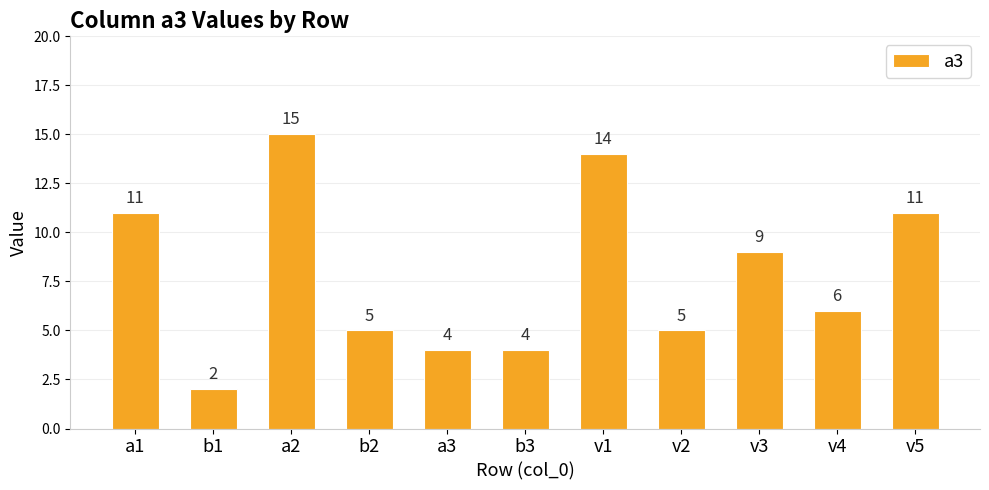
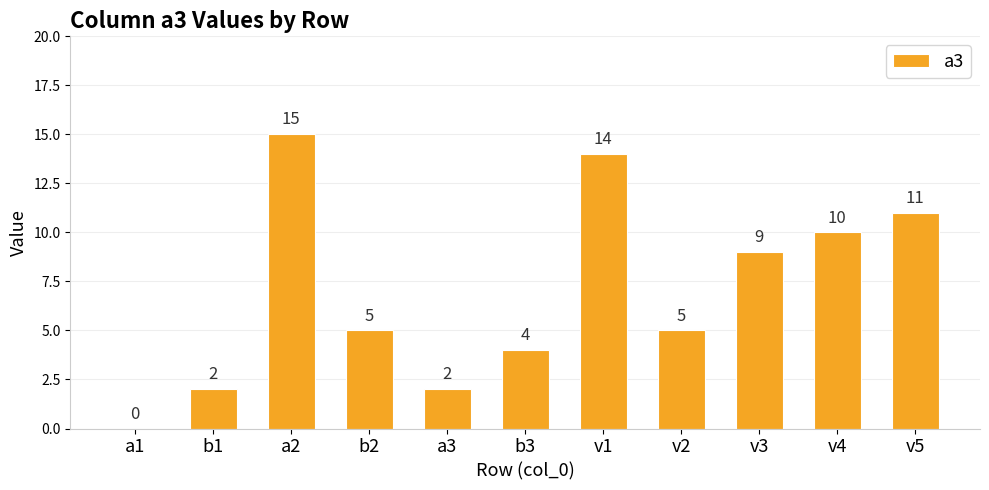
a1: 11 -> 0
a3: 4 -> 2
v4: 6 -> 10
